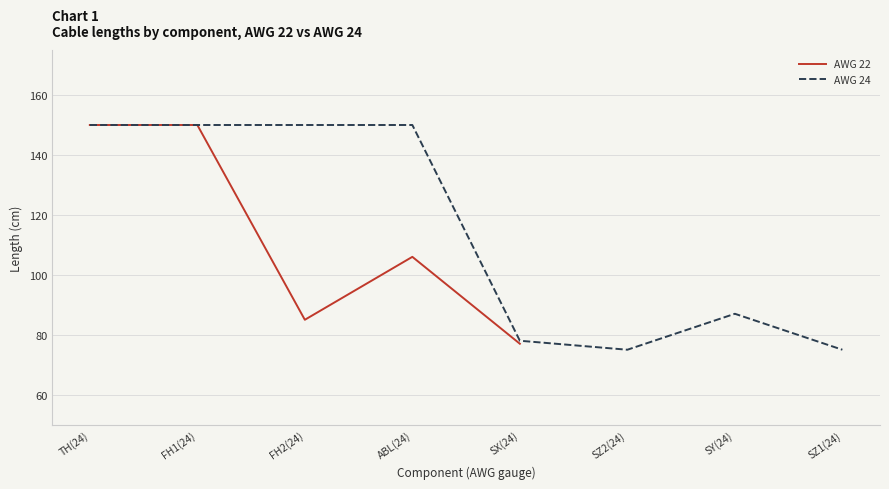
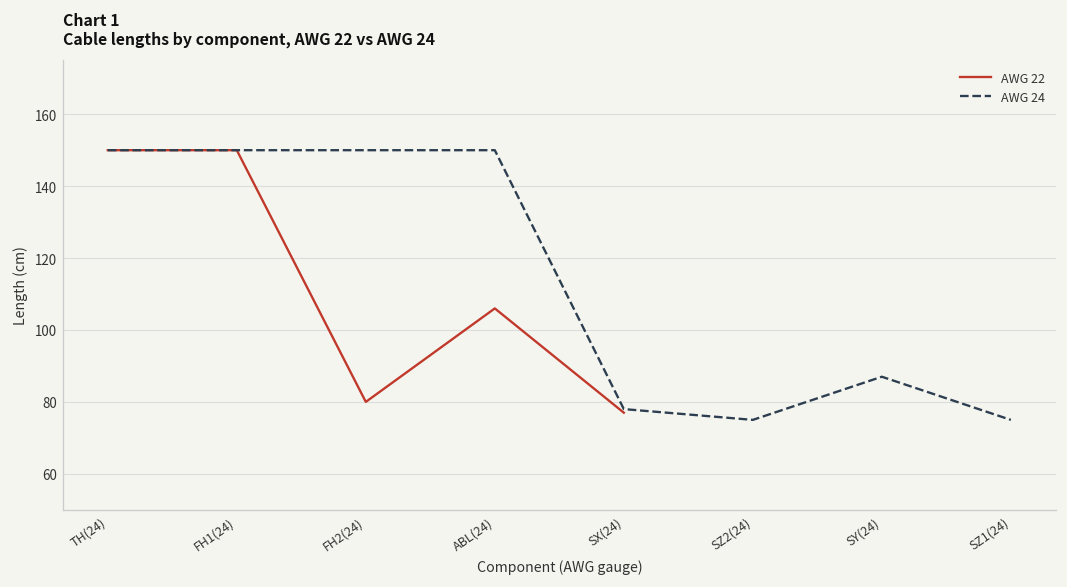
AWG 22, FH2(24): 85 -> 80
